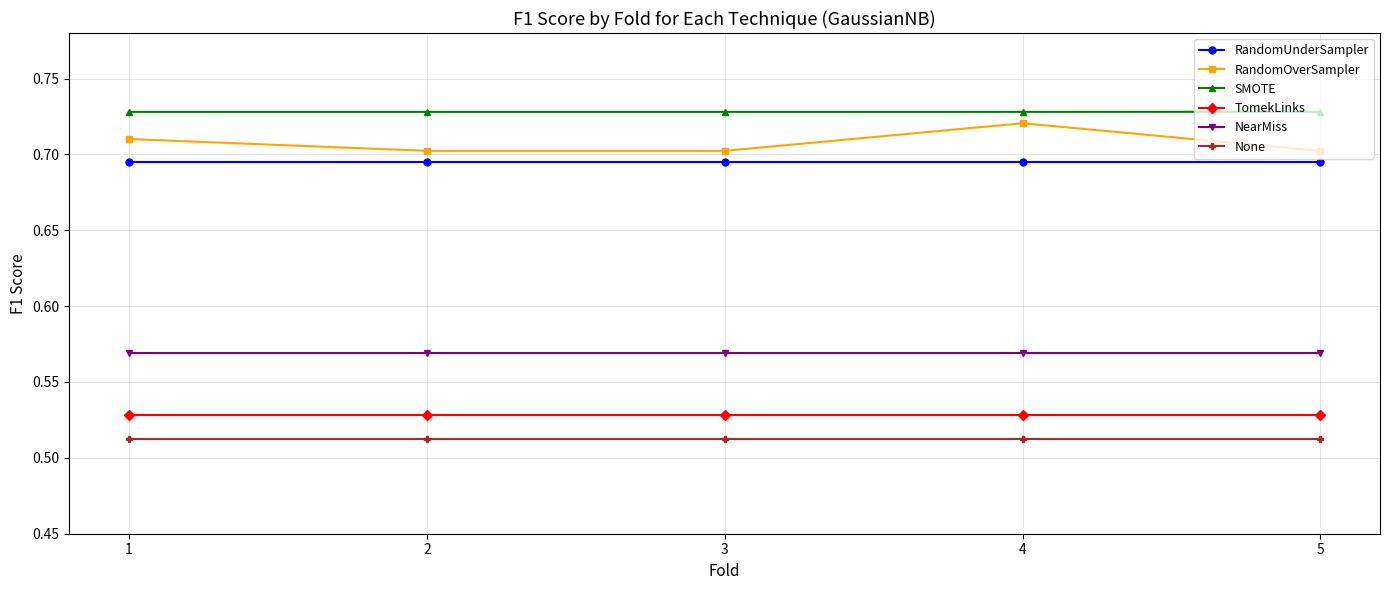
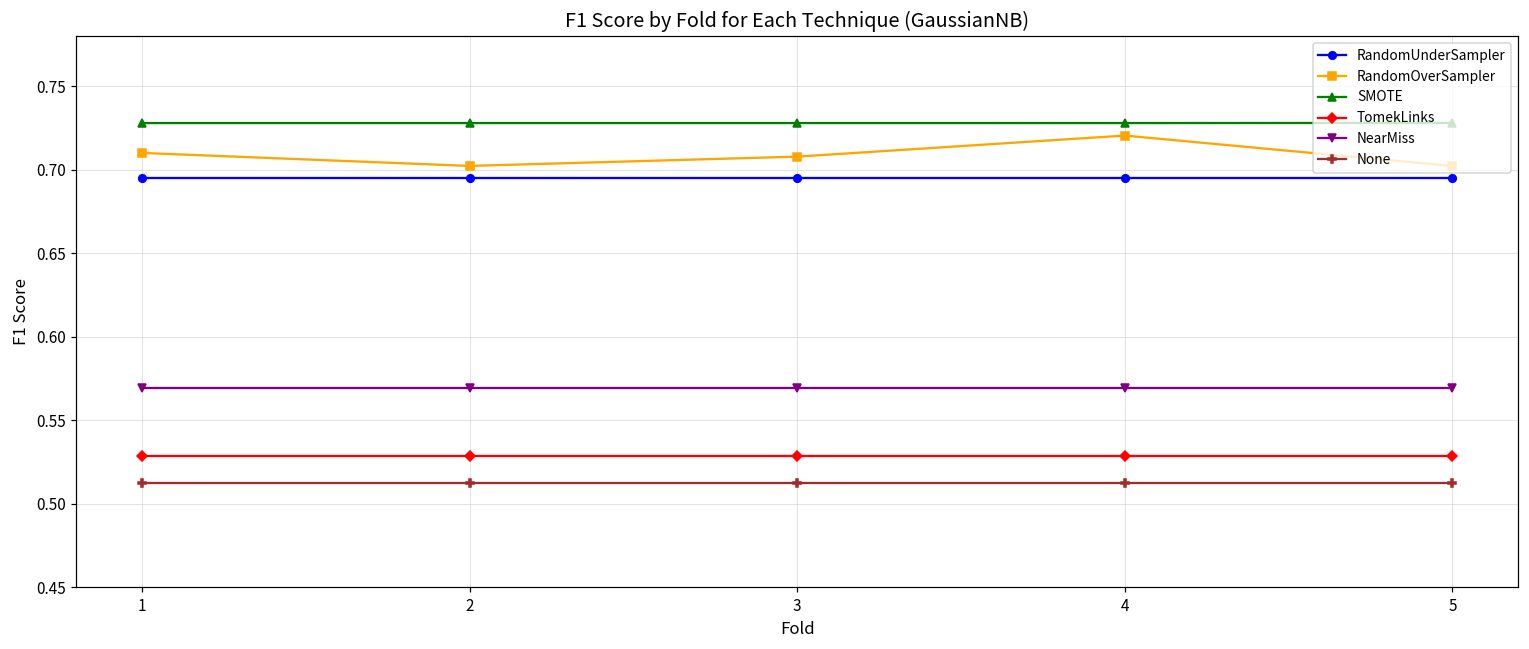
RandomOverSampler, 3: 0.702 -> 0.708
